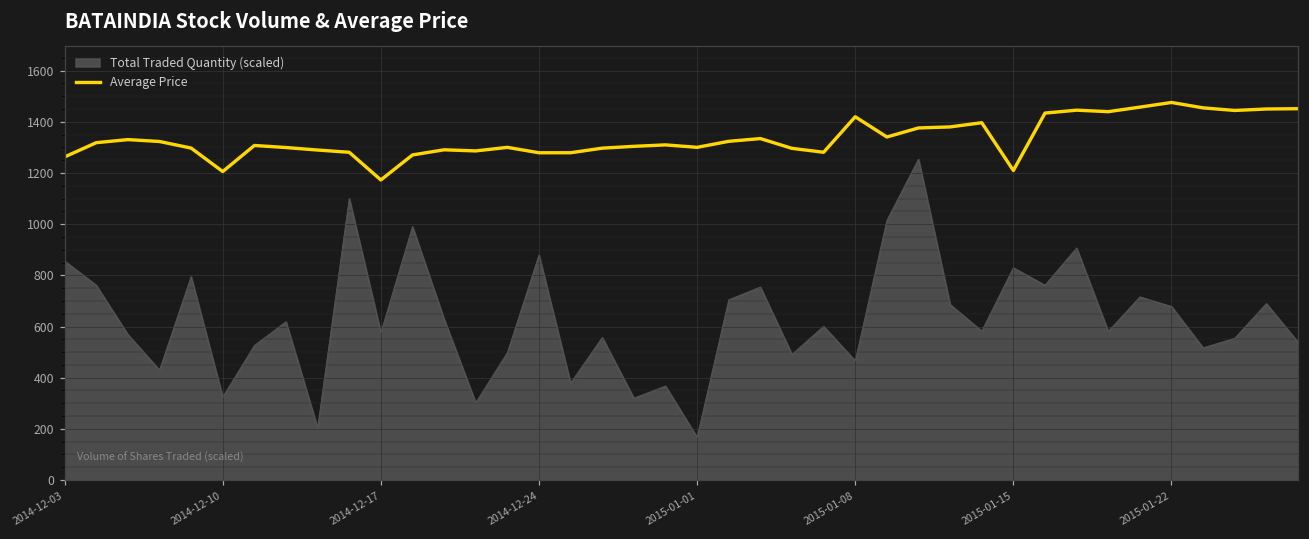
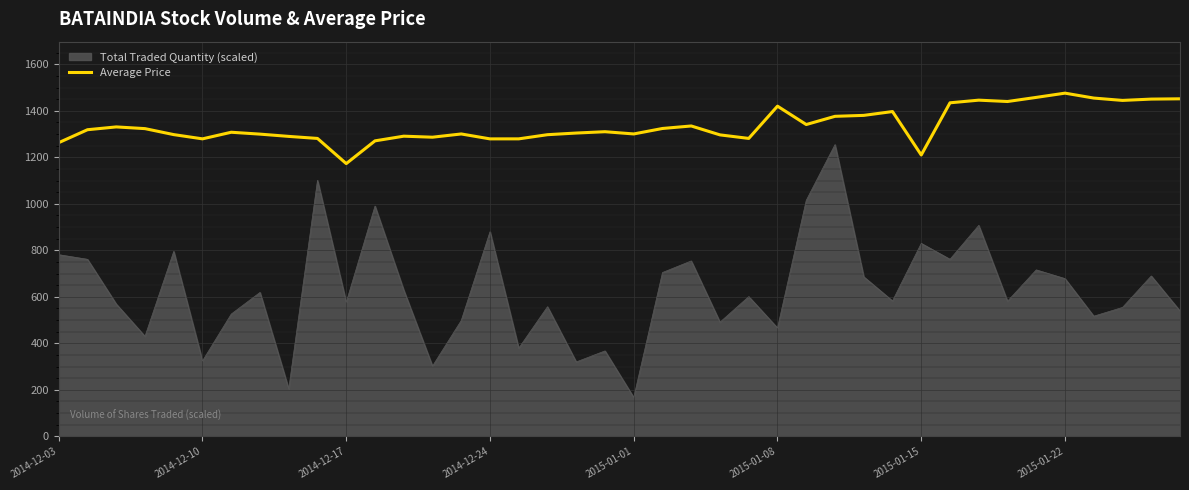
Total Traded Quantity (scaled), 2014-12-03: 860 -> 780
Average Price, 2014-12-10: 1210 -> 1280
